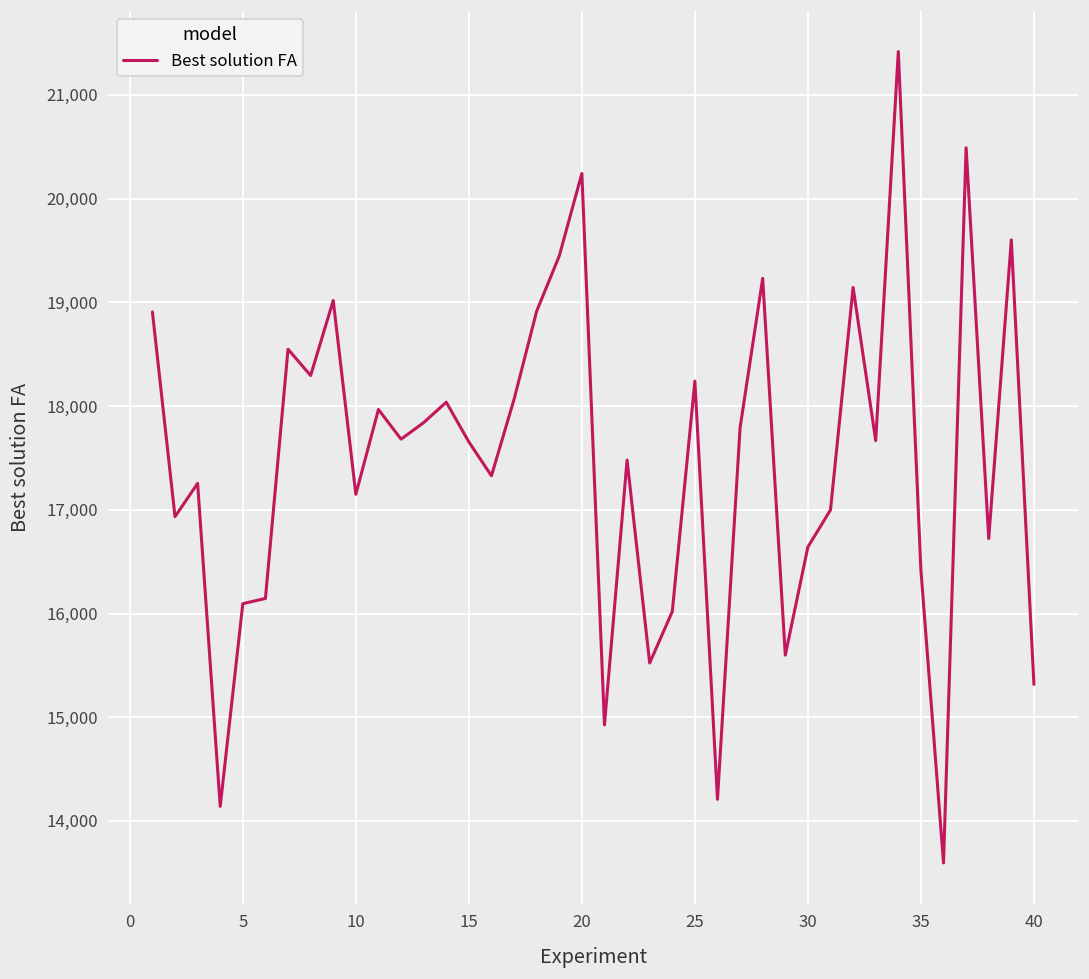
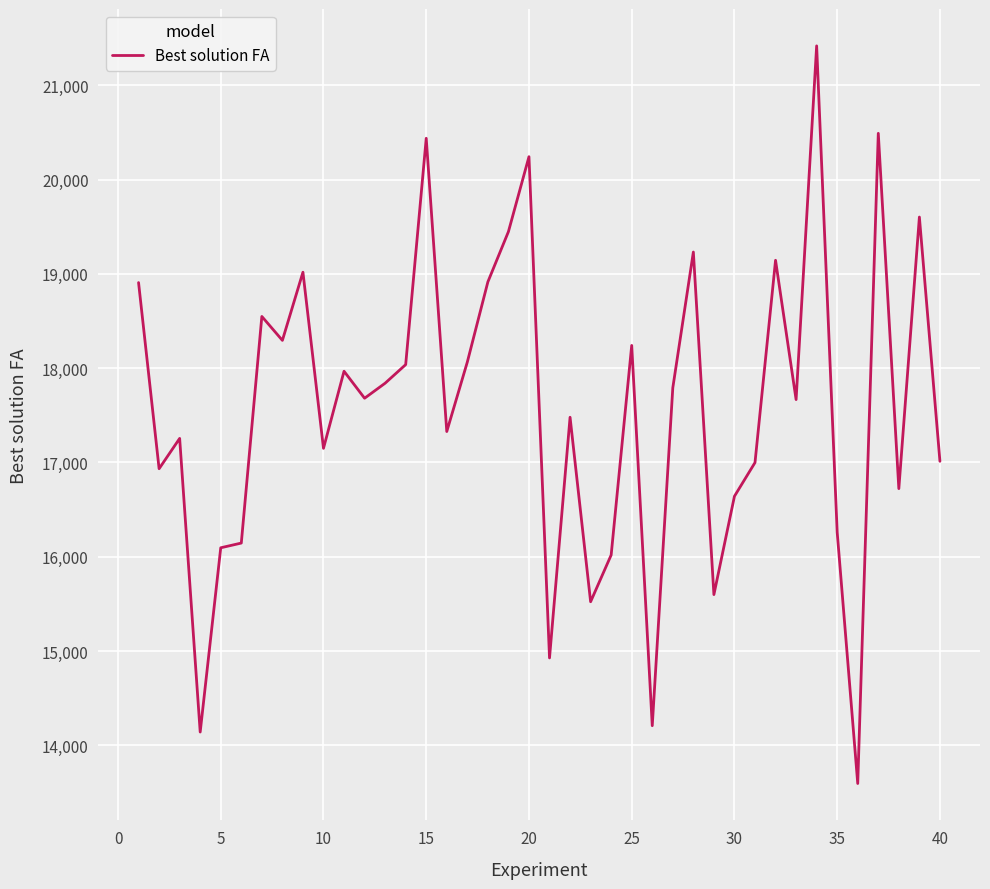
15: 17,700 -> 20,400
35: 16,400 -> 16,300
40: 15,300 -> 17,000
